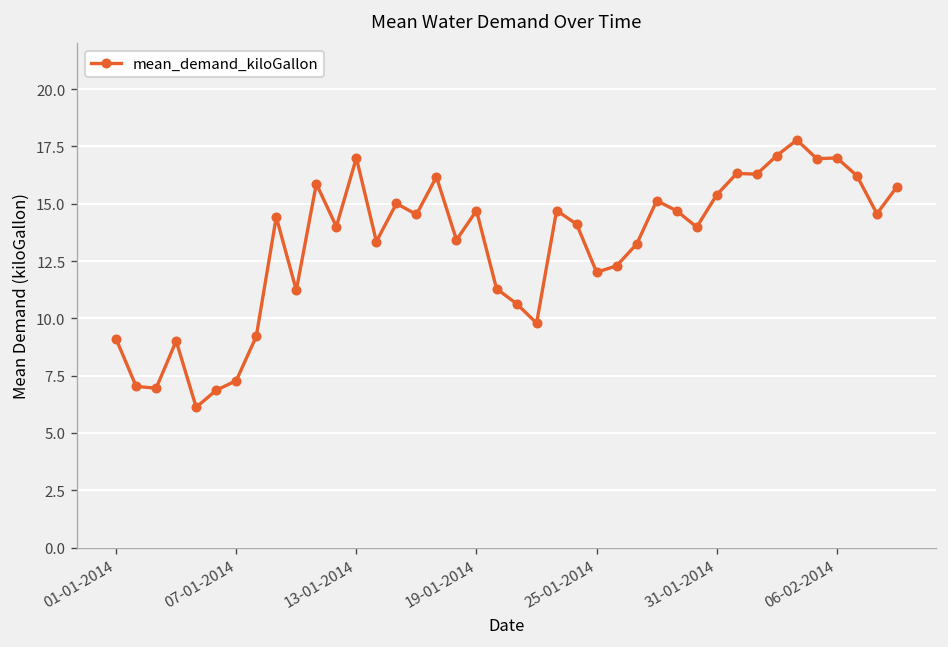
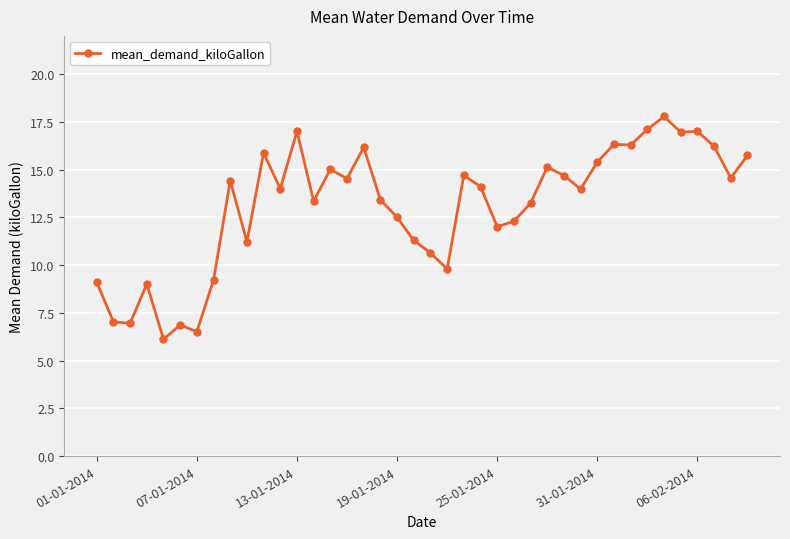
07-01-2014: 7.3 -> 6.5
19-01-2014: 14.7 -> 12.5
